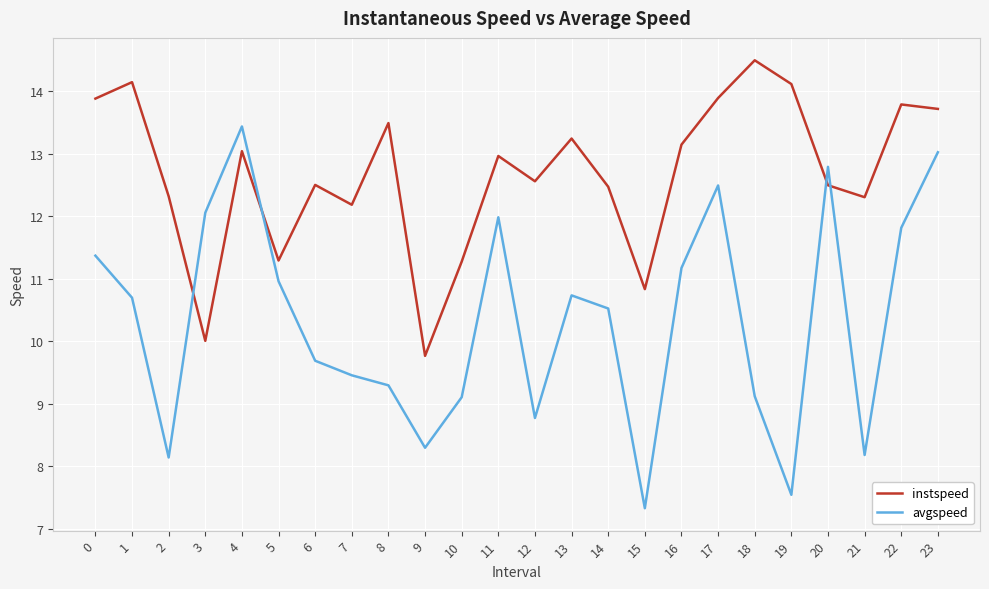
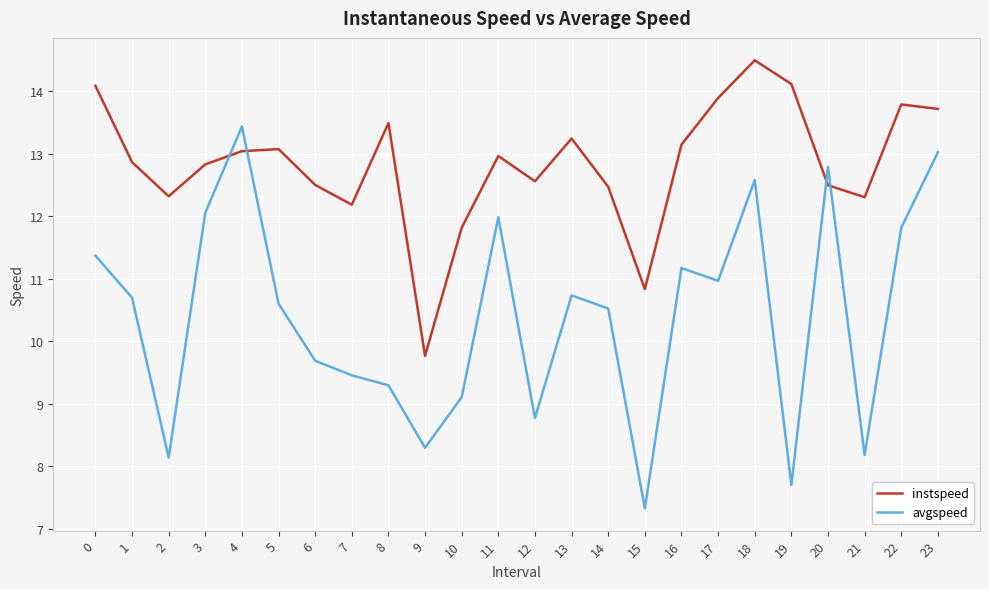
instspeed, 0: 13.9 -> 14.1
instspeed, 1: 14.1 -> 12.9
instspeed, 3: 10.0 -> 12.8
instspeed, 5: 11.3 -> 13.1
avgspeed, 5: 11.0 -> 10.6
instspeed, 10: 11.3 -> 11.8
avgspeed, 17: 12.5 -> 11.0
avgspeed, 18: 9.1 -> 12.6
avgspeed, 19: 7.5 -> 7.7
